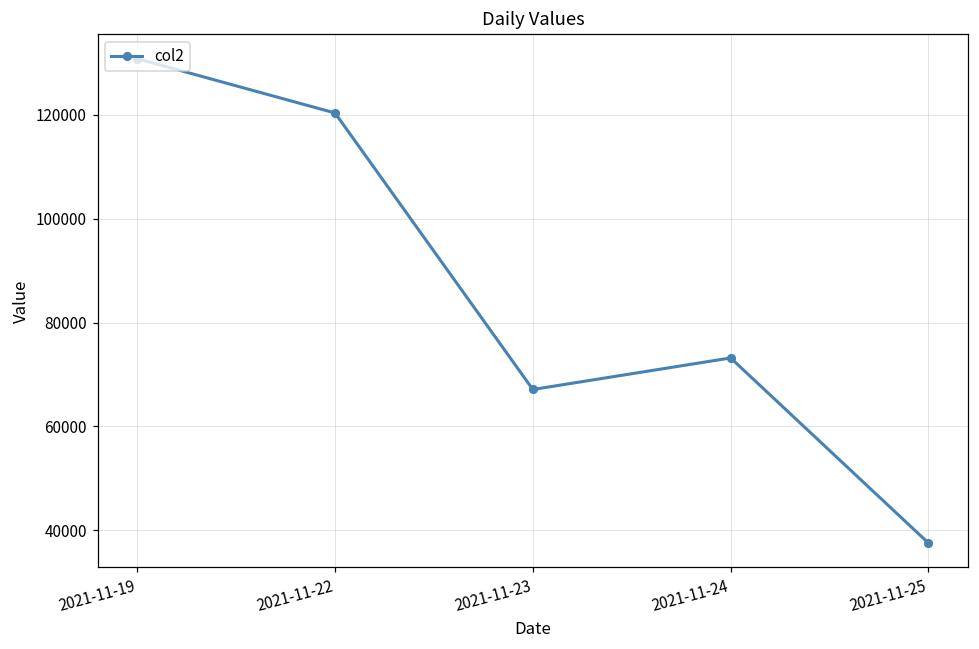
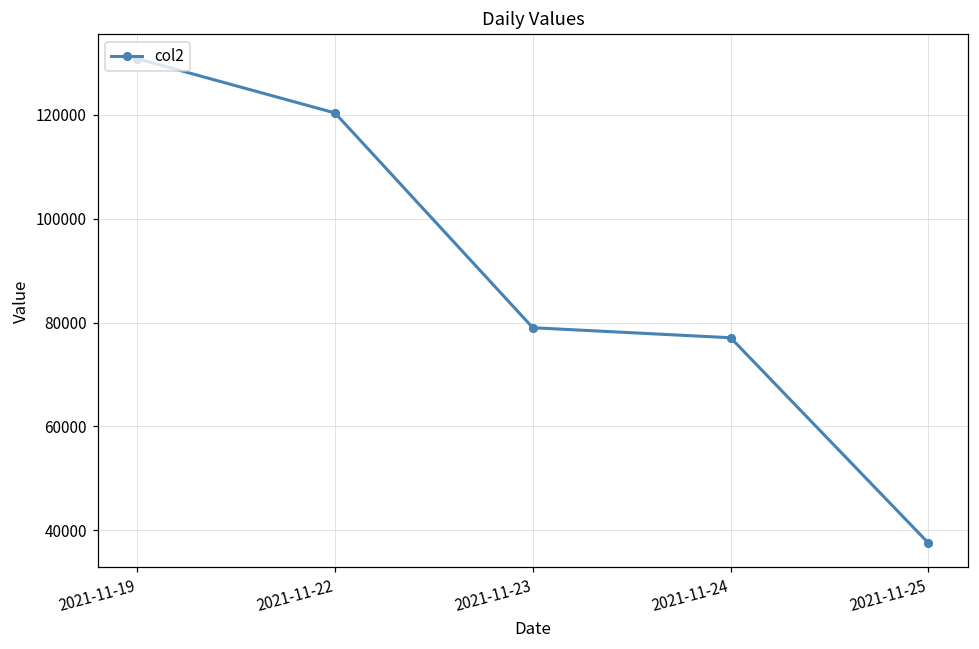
2021-11-23: 67000 -> 79000
2021-11-24: 73000 -> 77000
